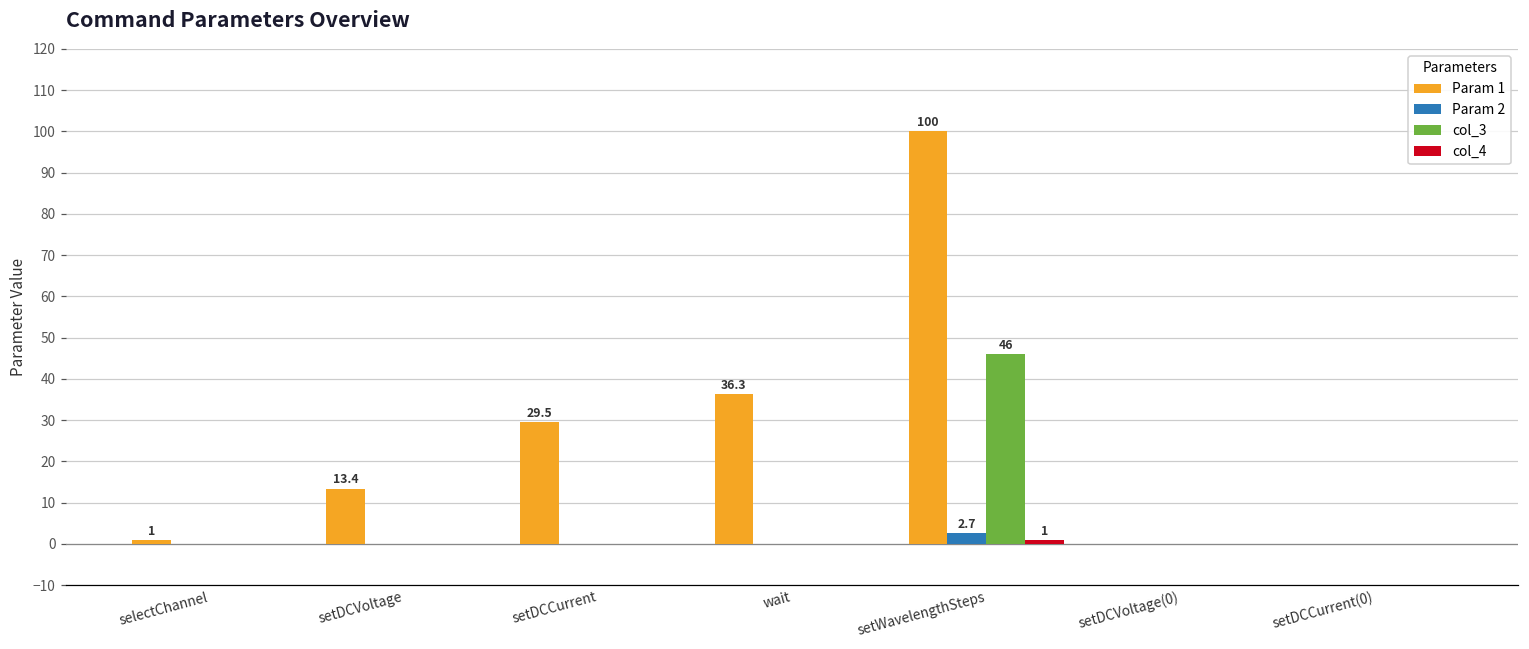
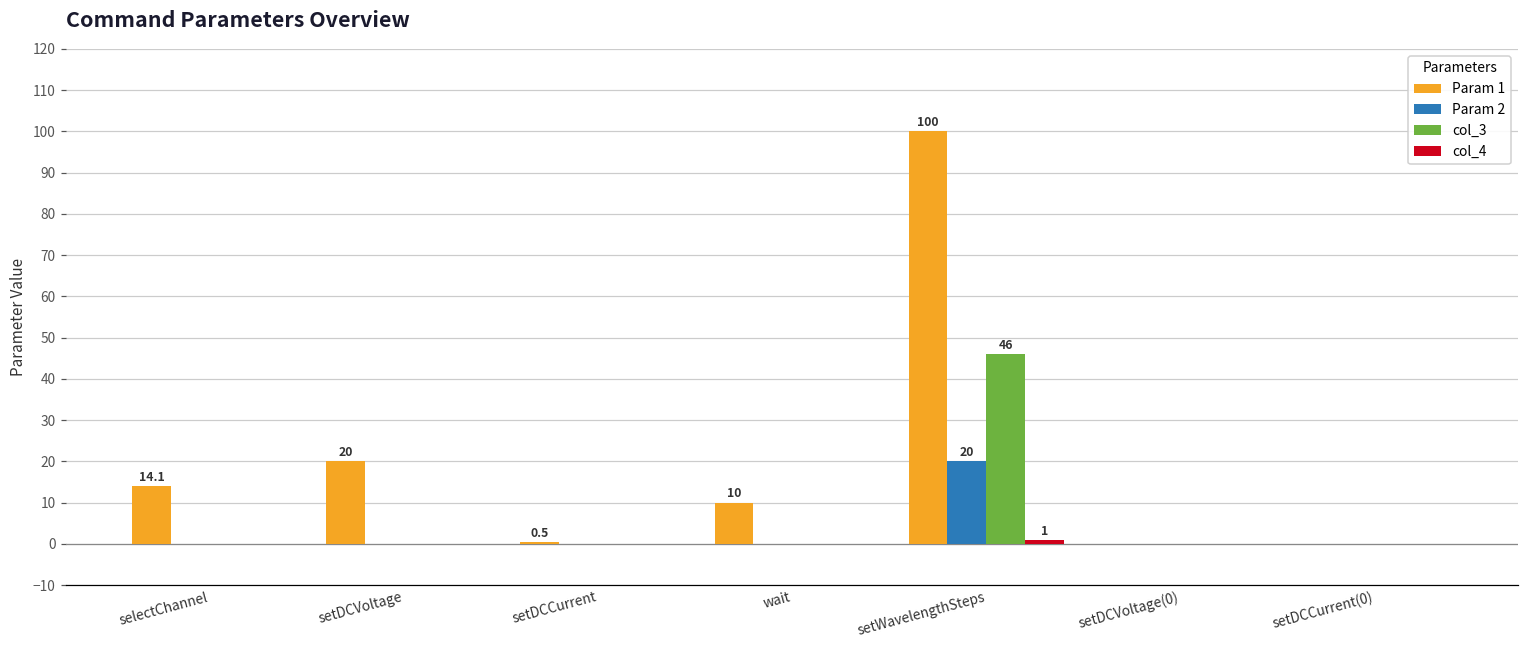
Param 1, selectChannel: 1 -> 14.1
Param 1, setDCVoltage: 13.4 -> 20
Param 1, setDCCurrent: 29.5 -> 0.5
Param 1, wait: 36.3 -> 10
Param 2, setWavelengthSteps: 2.7 -> 20
